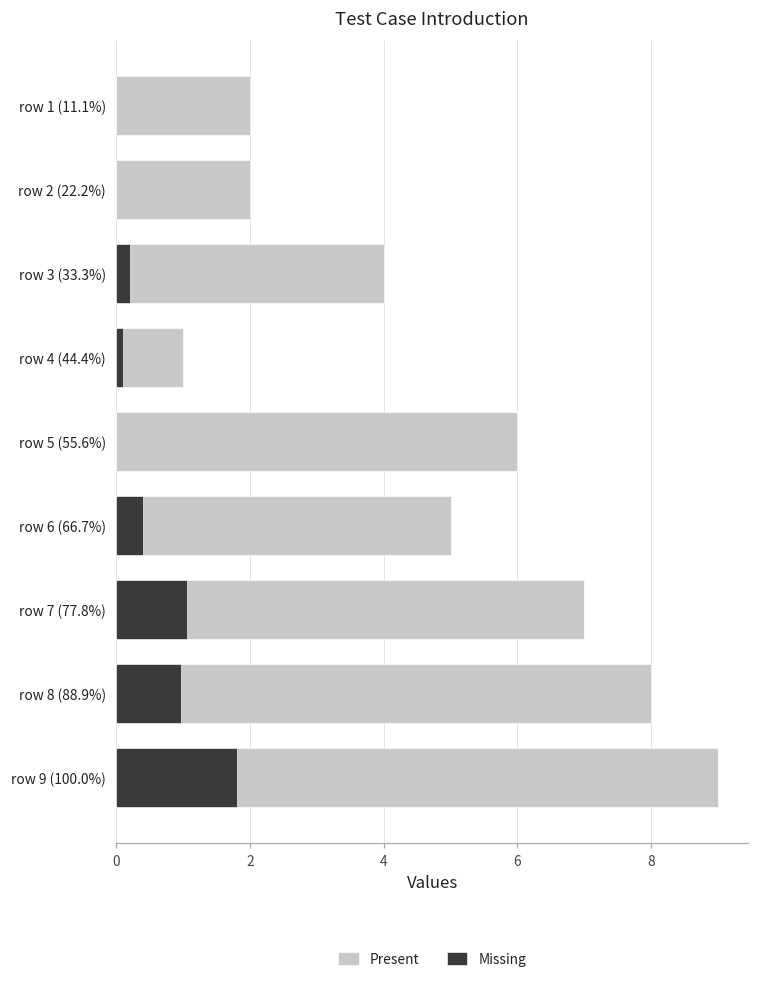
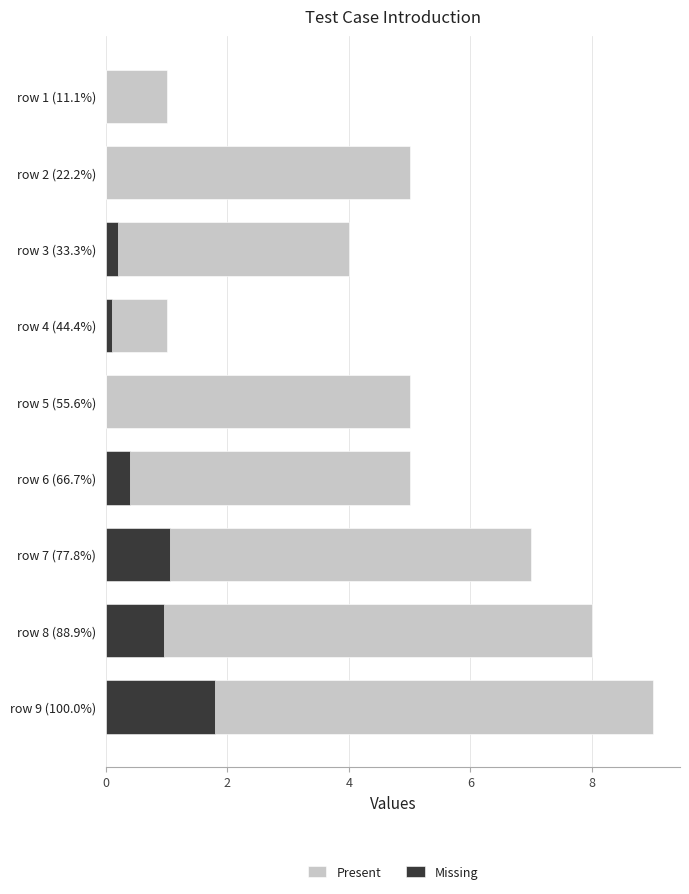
Present, row 1 (11.1%): 2 -> 1
Present, row 2 (22.2%): 2 -> 5
Present, row 5 (55.6%): 6 -> 5
